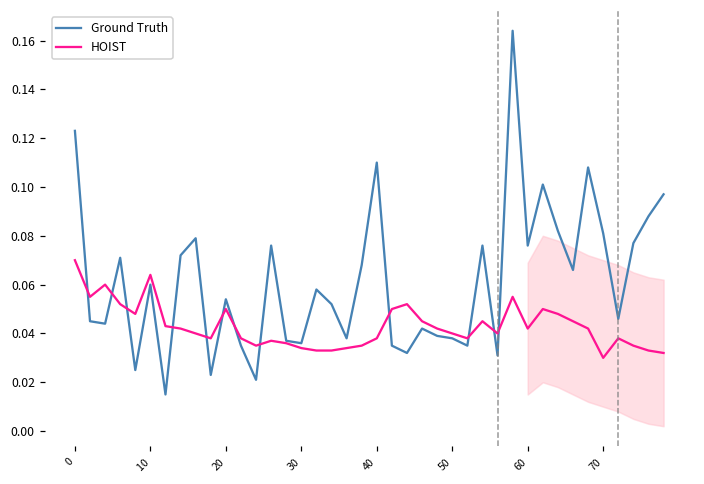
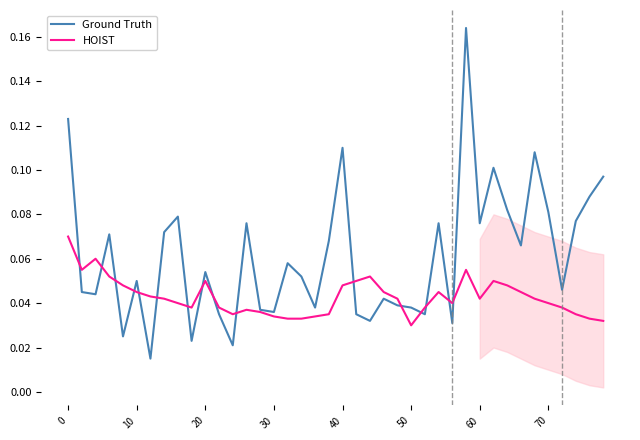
Ground Truth, 10: 0.06 -> 0.05
HOIST, 10: 0.064 -> 0.045
HOIST, 40: 0.038 -> 0.048
HOIST, 50: 0.04 -> 0.03
HOIST, 70: 0.03 -> 0.04
